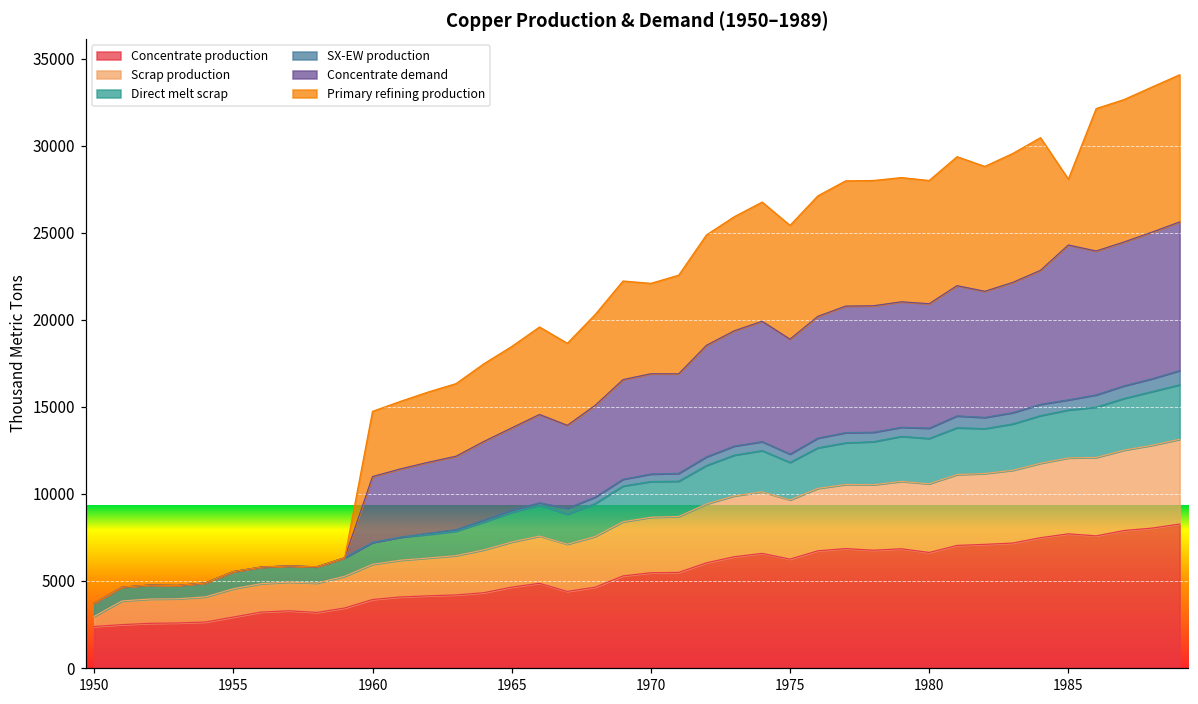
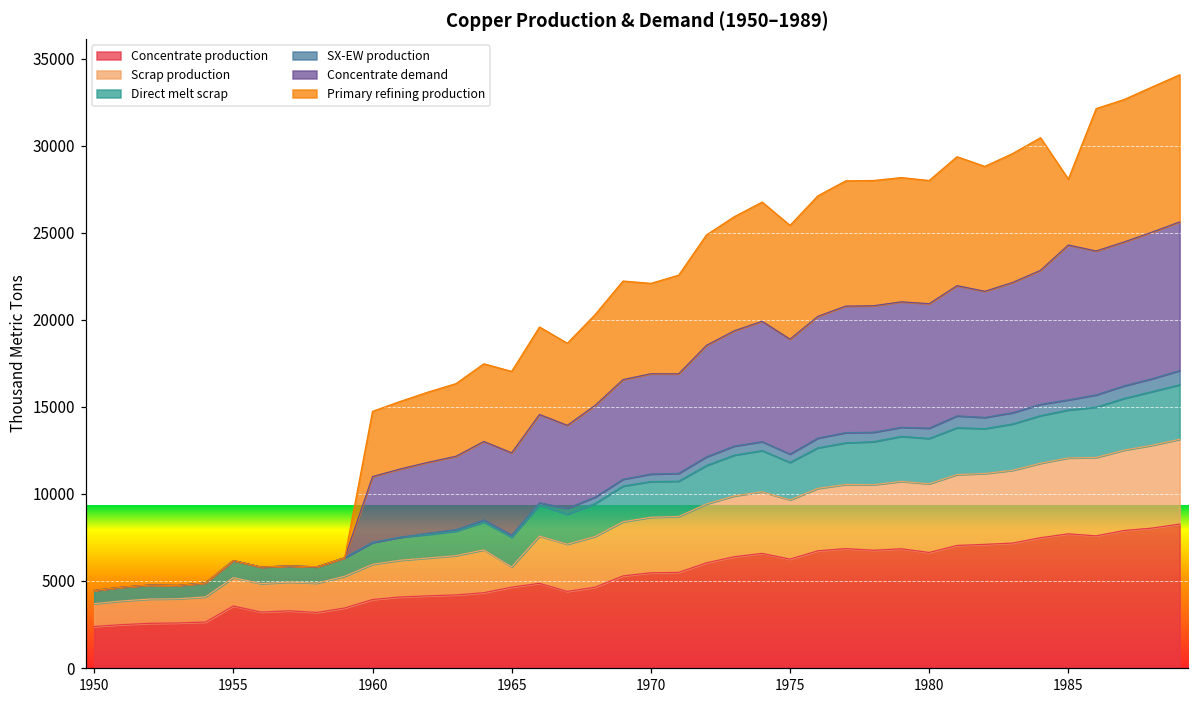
Scrap production, 1950: 600 -> 1300
Concentrate production, 1955: 2900 -> 3600
Scrap production, 1965: 2600 -> 1200
